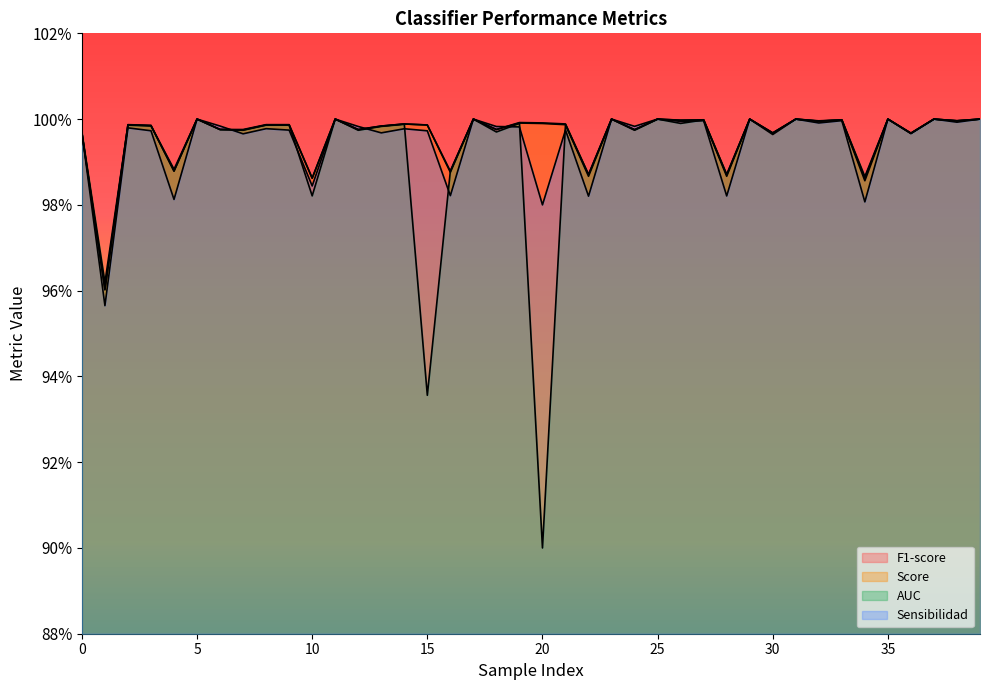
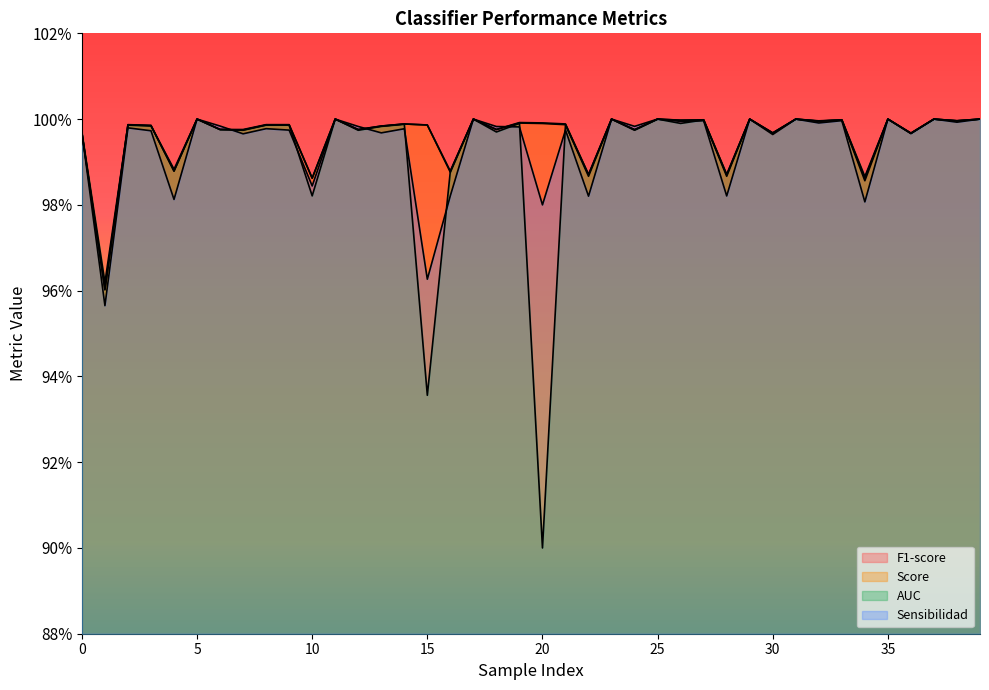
Sensibilidad, 15: 99.7% -> 96.3%
